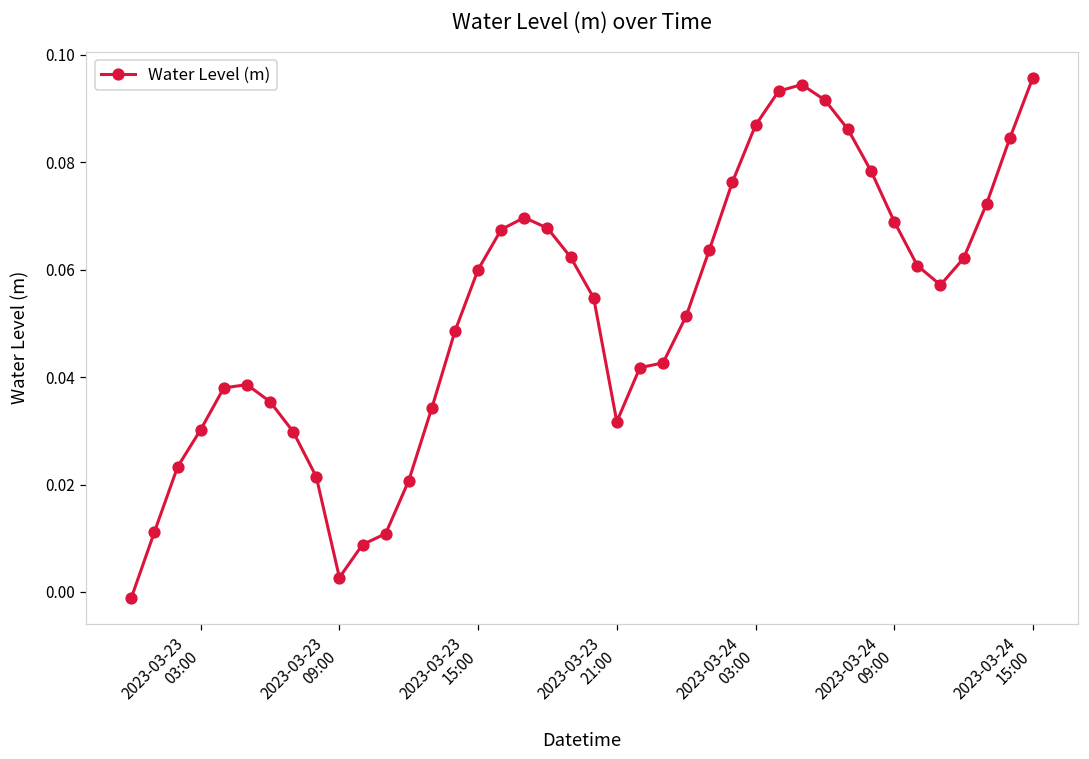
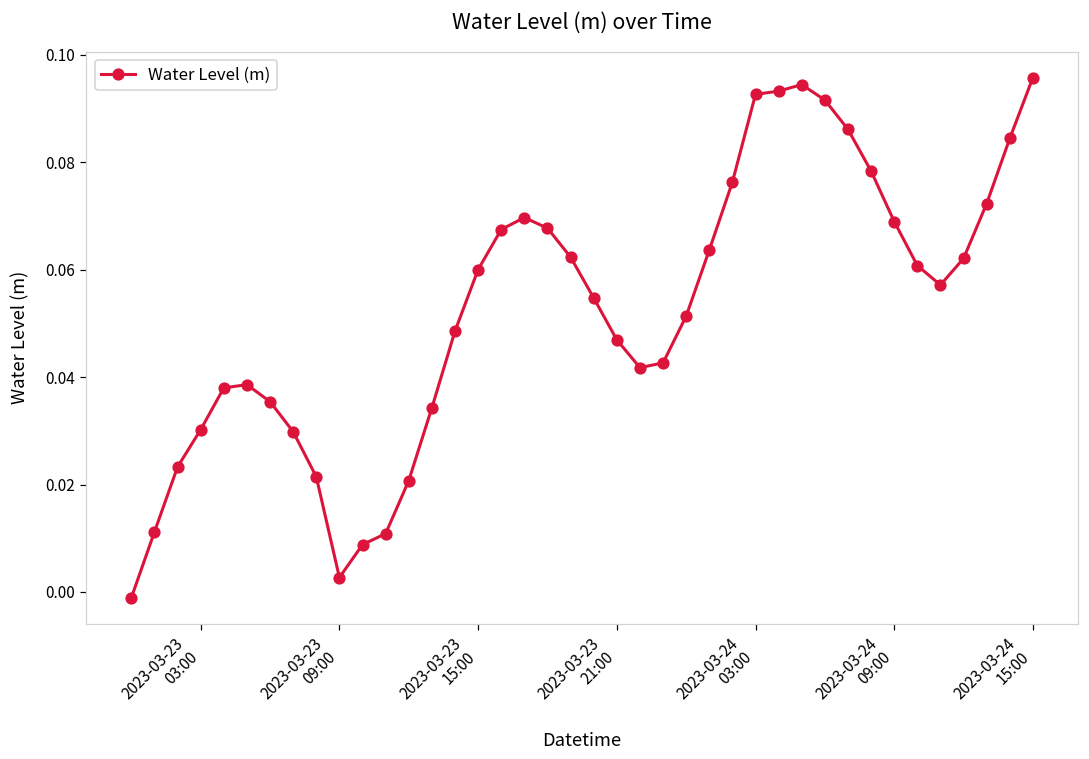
2023-03-23 21:00: 0.032 -> 0.047
2023-03-24 03:00: 0.087 -> 0.093
